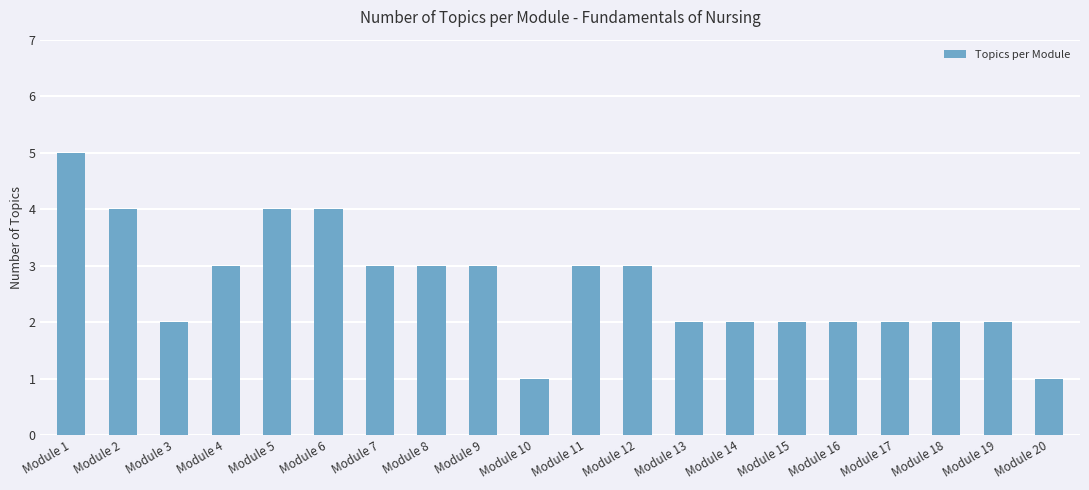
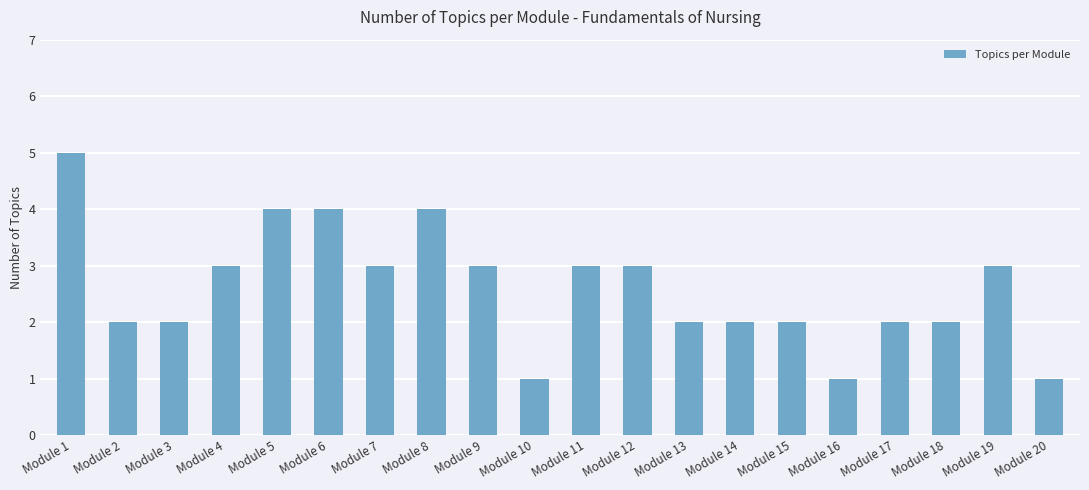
Module 2: 4 -> 2
Module 8: 3 -> 4
Module 16: 2 -> 1
Module 19: 2 -> 3
